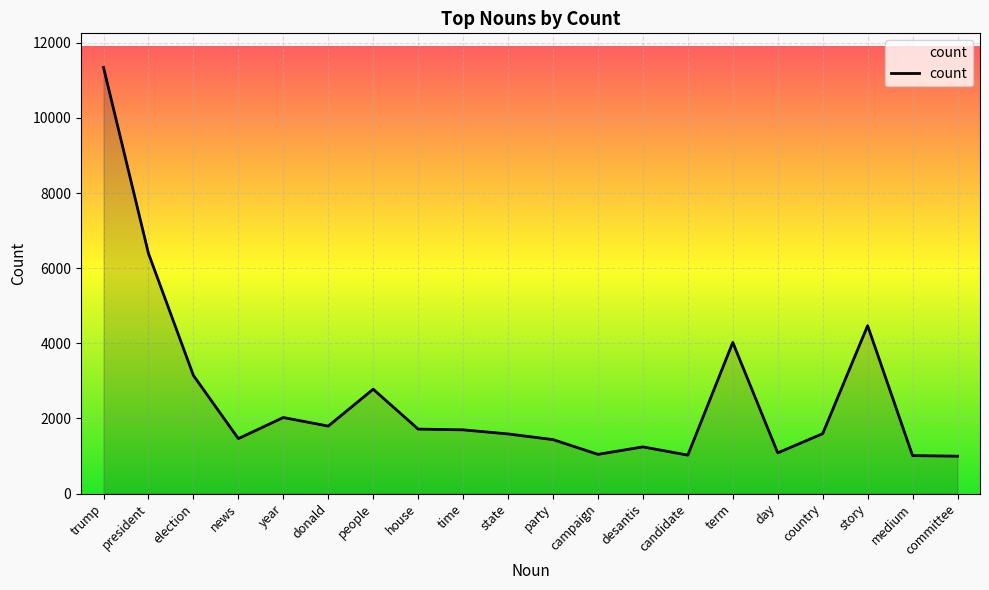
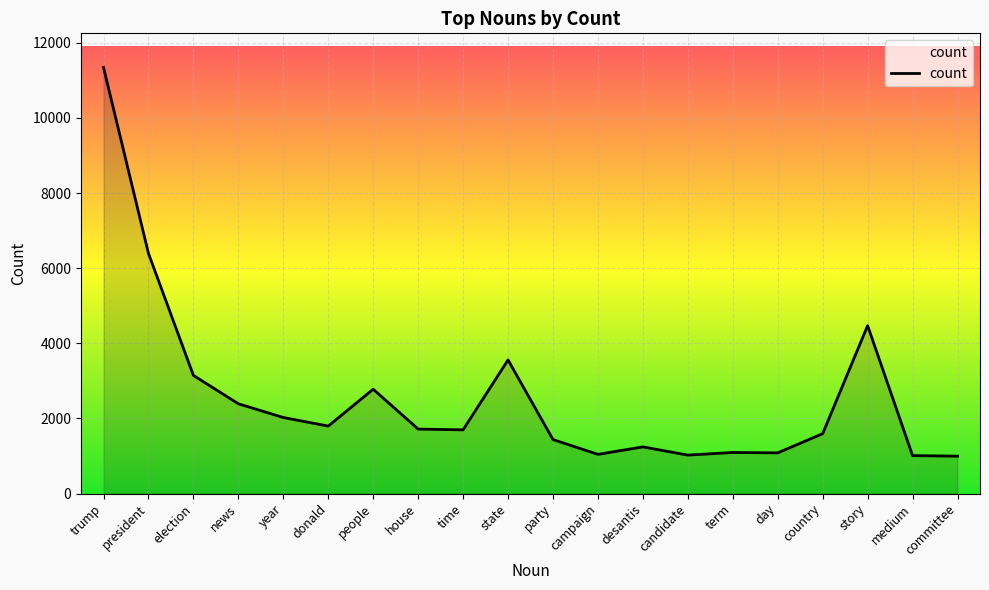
news: 1500 -> 2400
state: 1600 -> 3600
term: 4000 -> 1100
